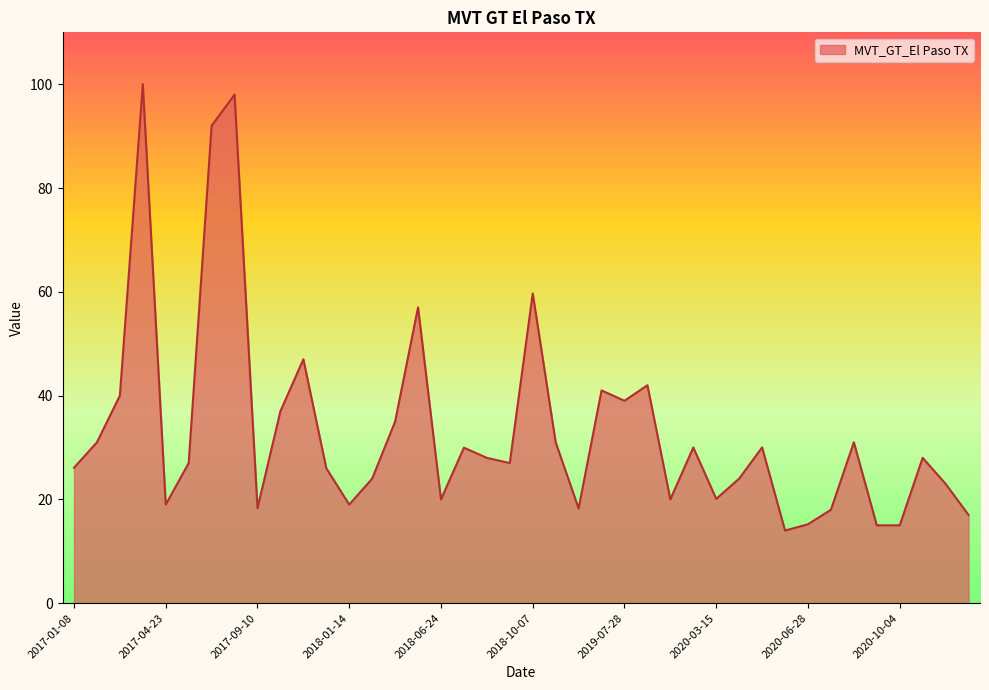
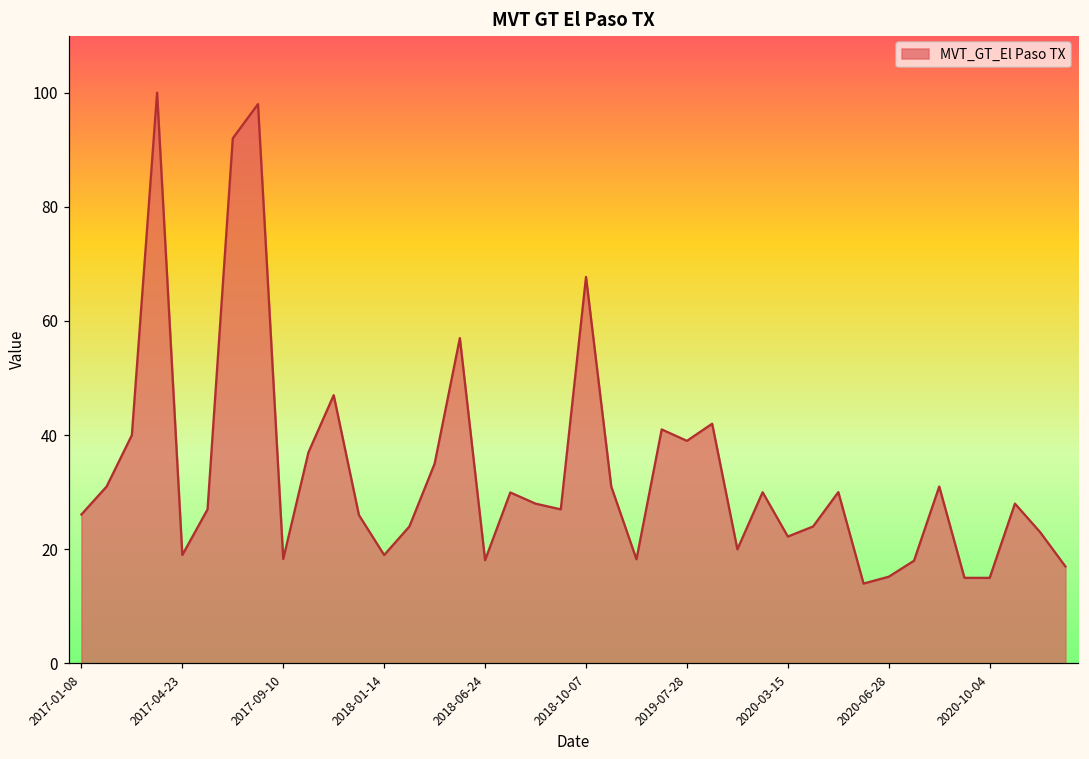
2018-06-24: 20 -> 18
2018-10-07: 60 -> 68
2020-03-15: 20 -> 22
